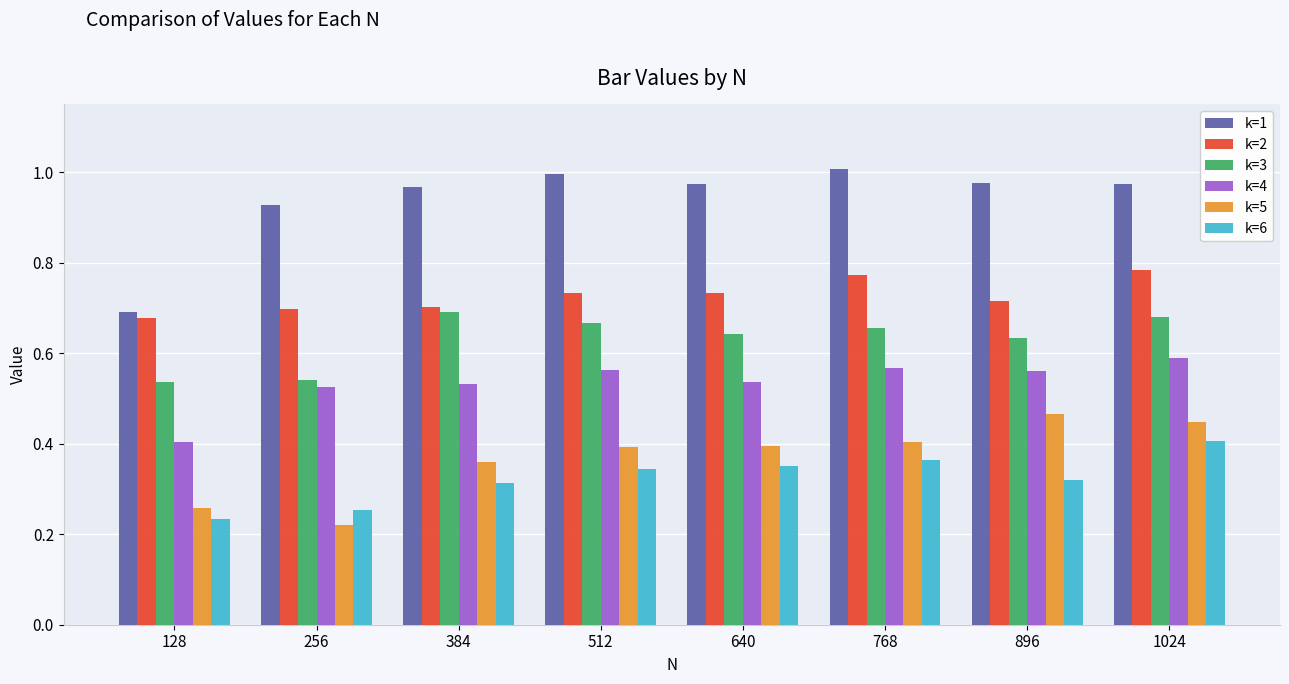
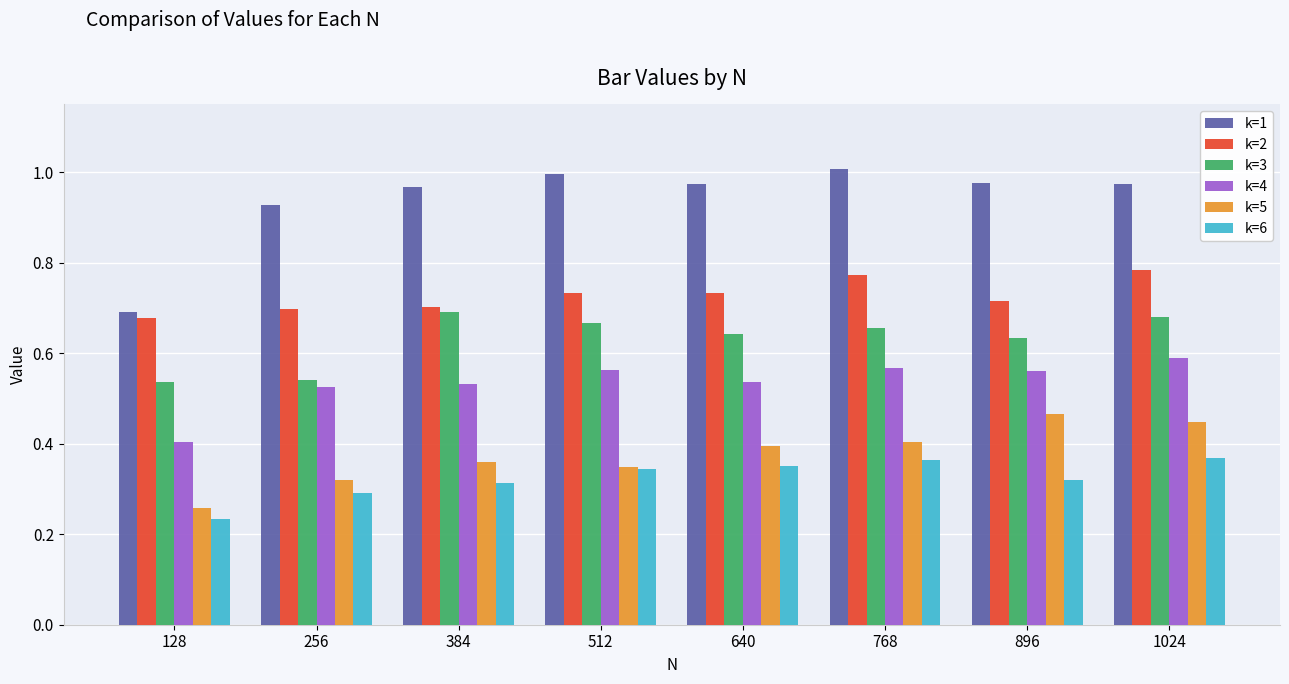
k=5, 256: 0.22 -> 0.32
k=6, 256: 0.25 -> 0.29
k=5, 512: 0.39 -> 0.35
k=6, 1024: 0.41 -> 0.37
